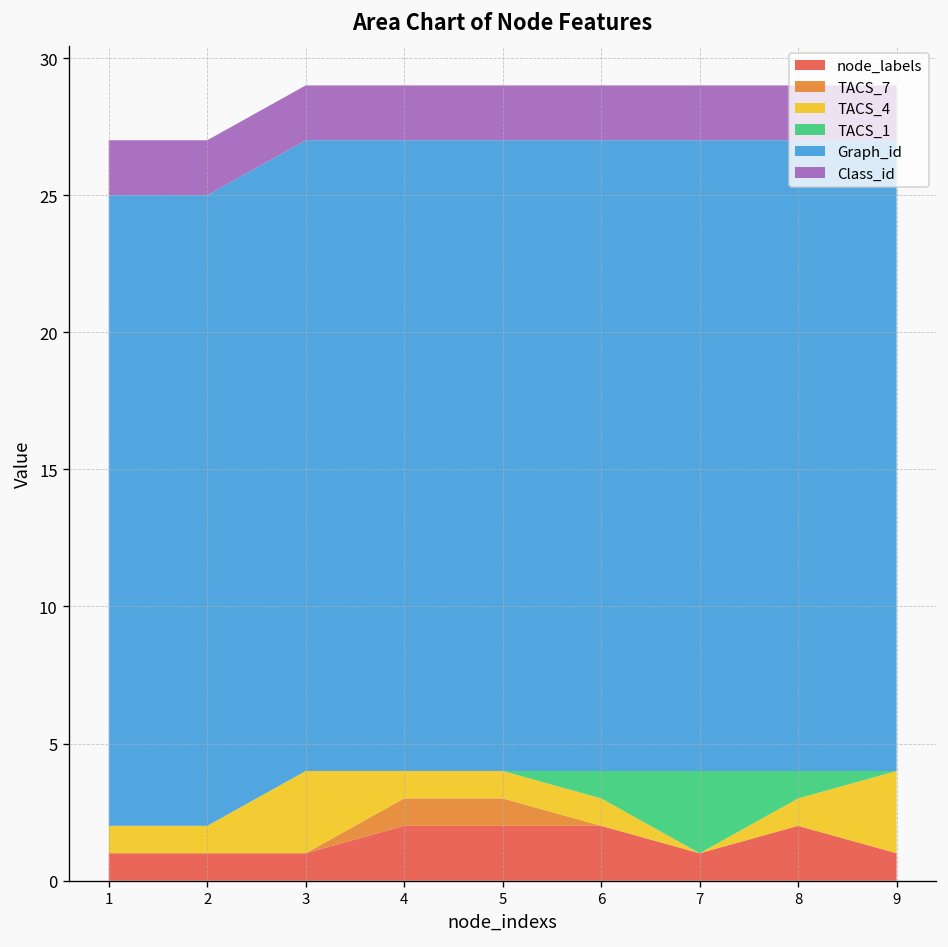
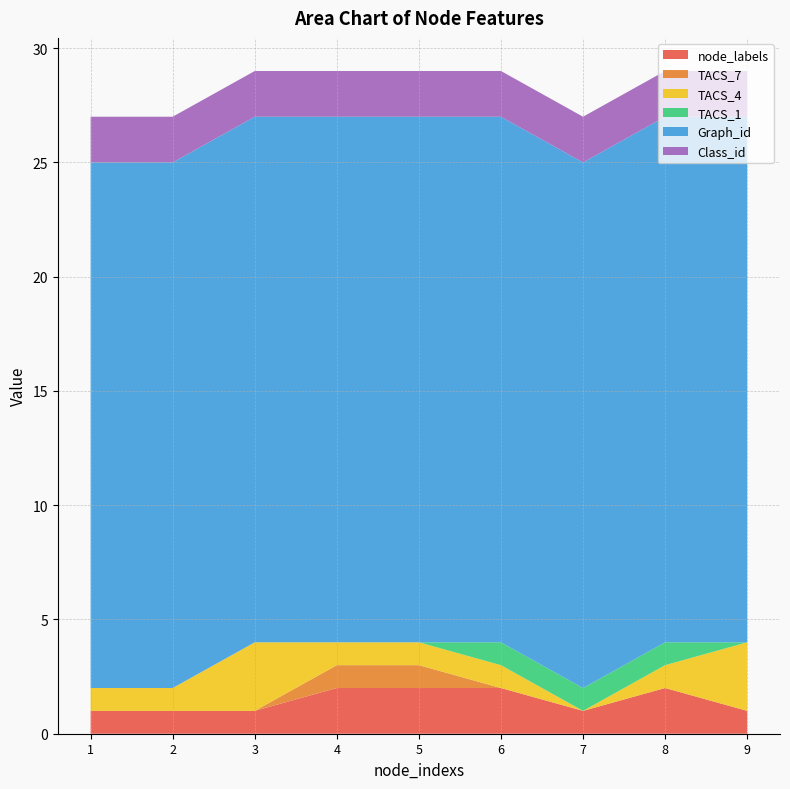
TACS_1, 7: 3 -> 1
